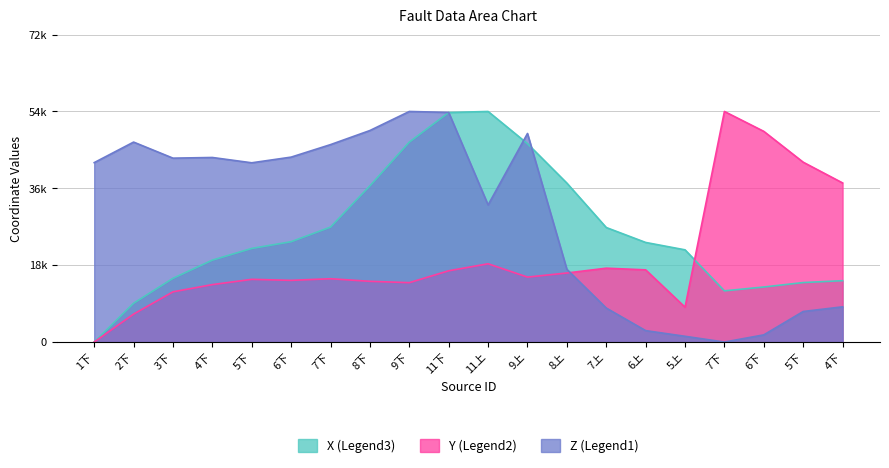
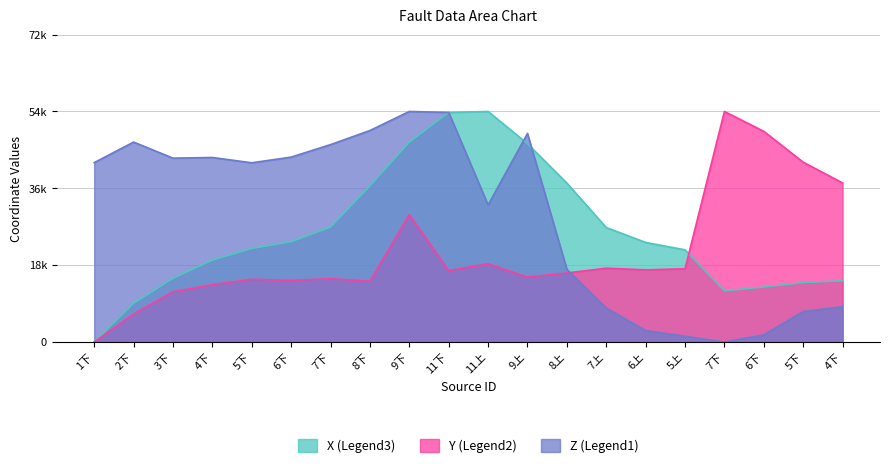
Y (Legend2), 9下: 14000 -> 30000
Y (Legend2), 5上: 8000 -> 17000
